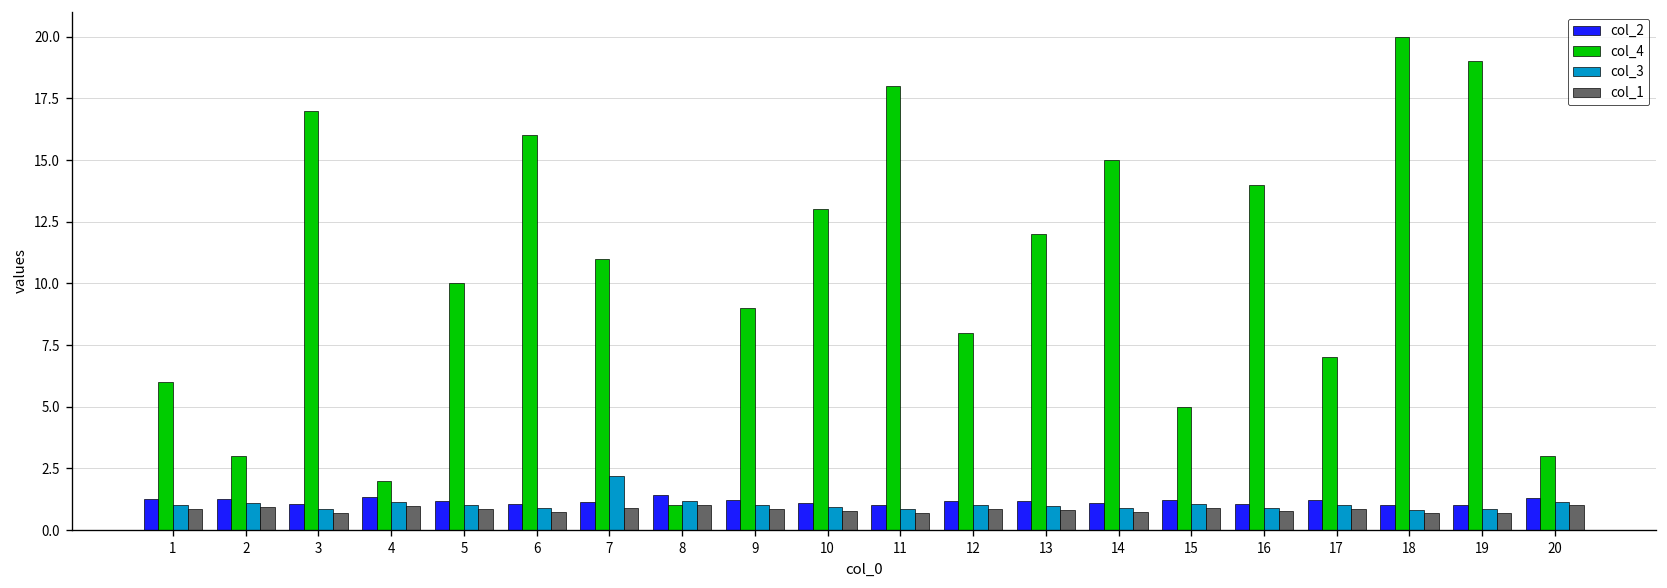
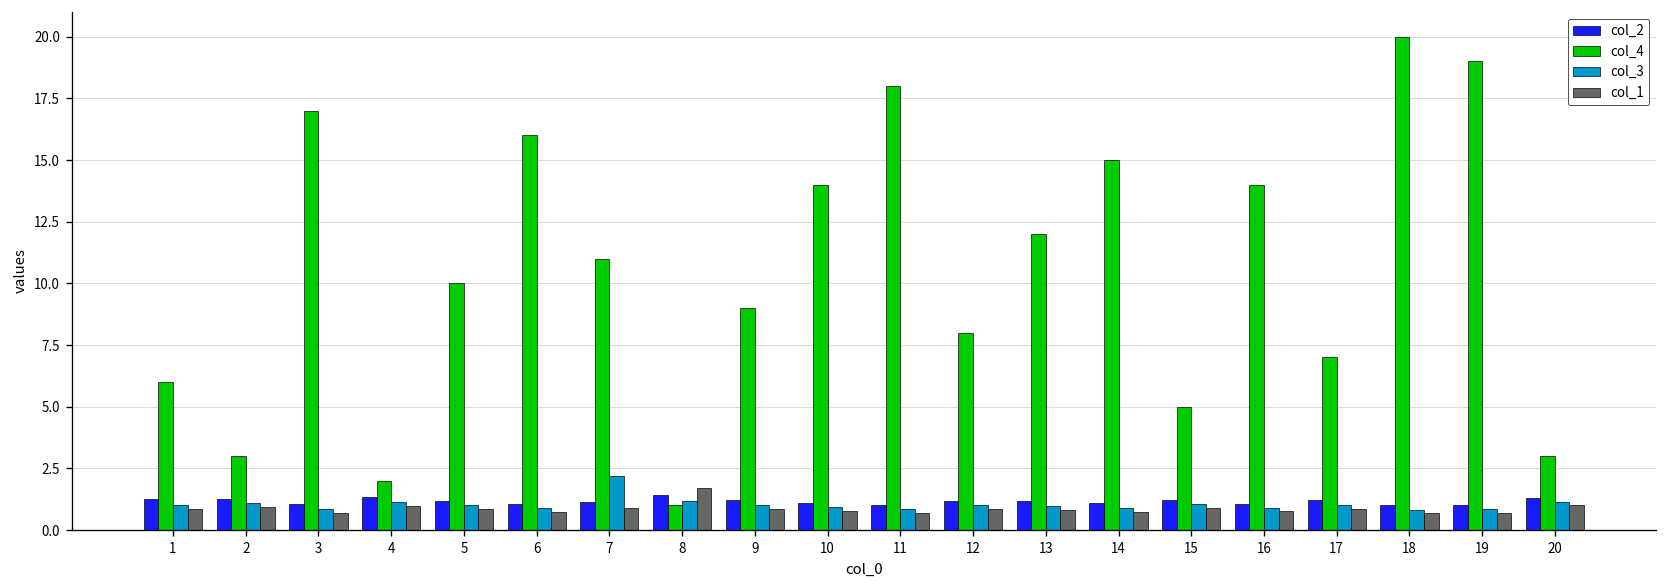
col_1, 8: 1.0 -> 1.7
col_4, 10: 13 -> 14
